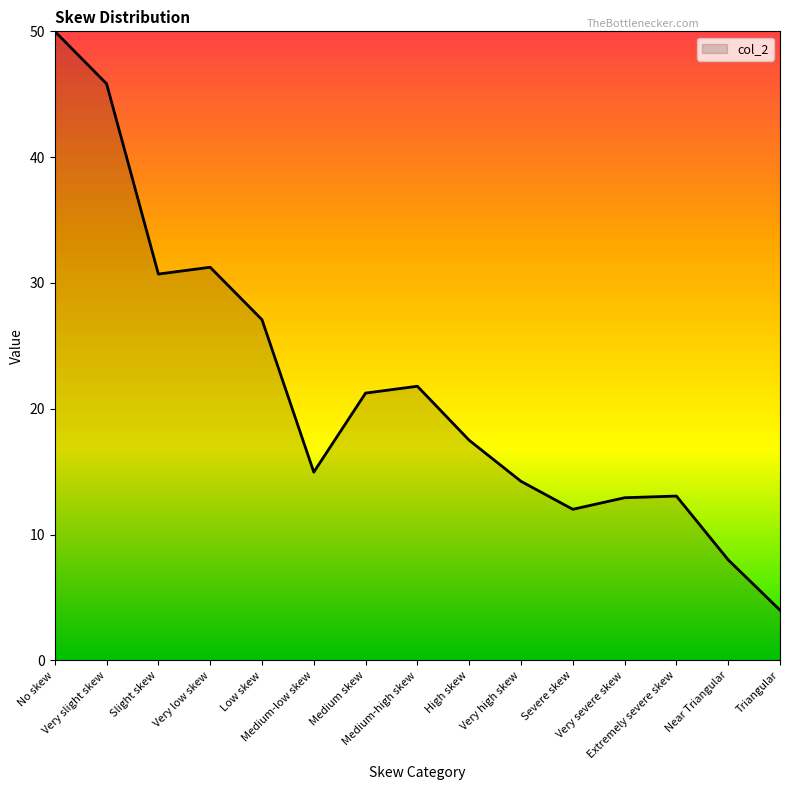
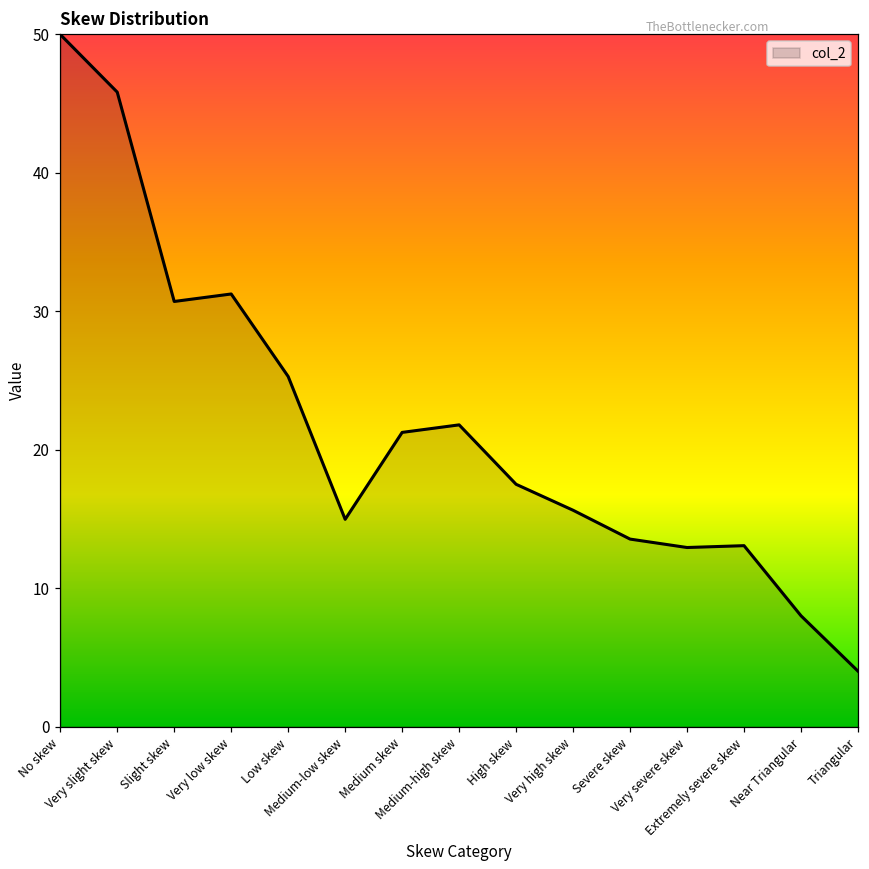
Low skew: 27.1 -> 25.3
Very high skew: 14.2 -> 15.6
Severe skew: 12.0 -> 13.5
